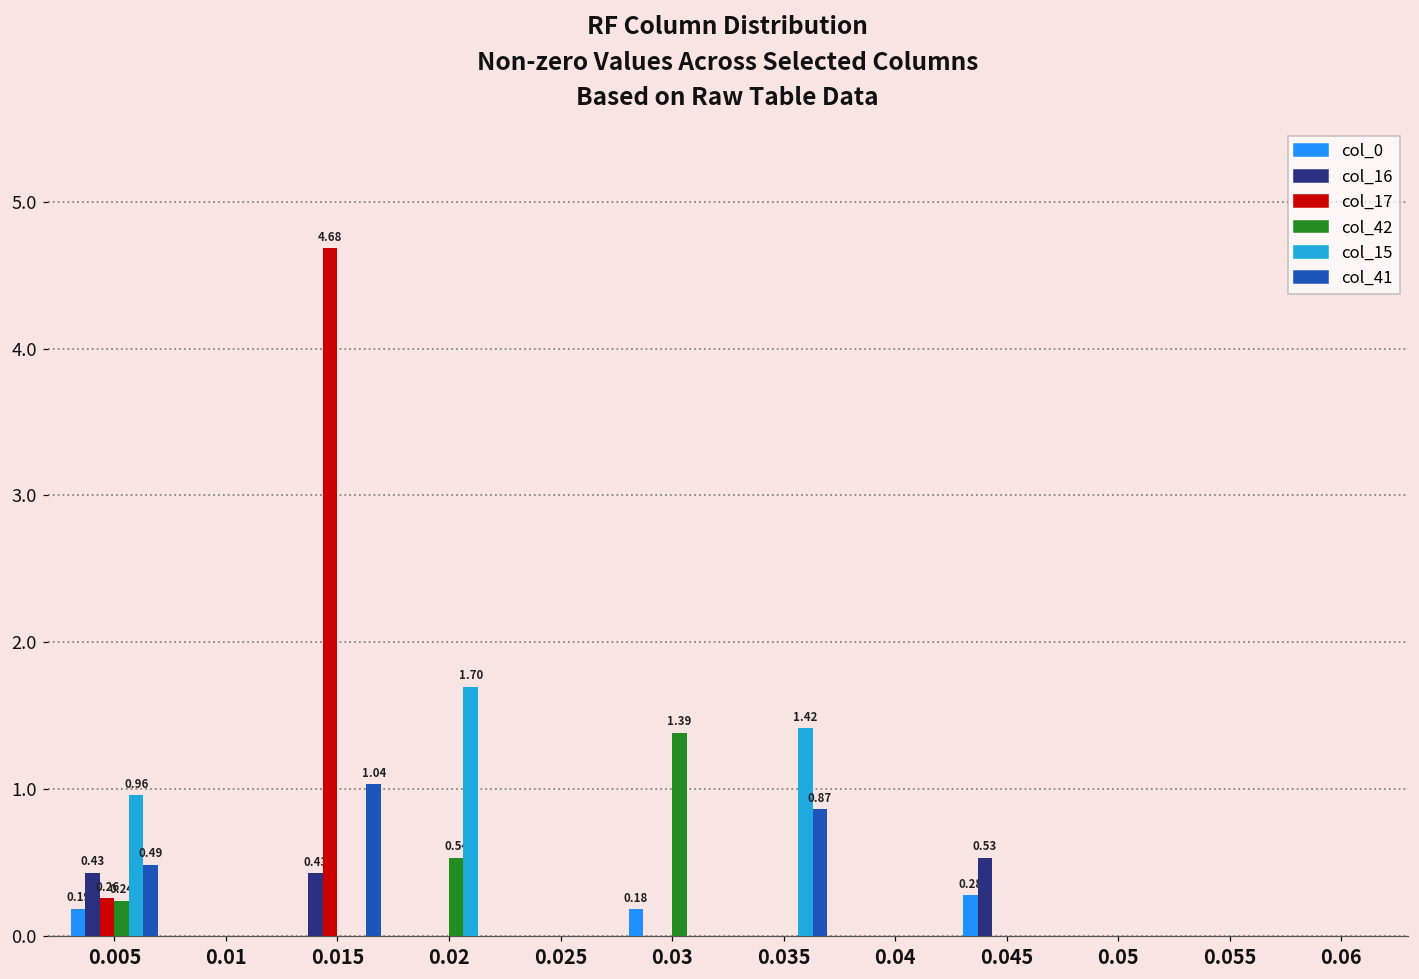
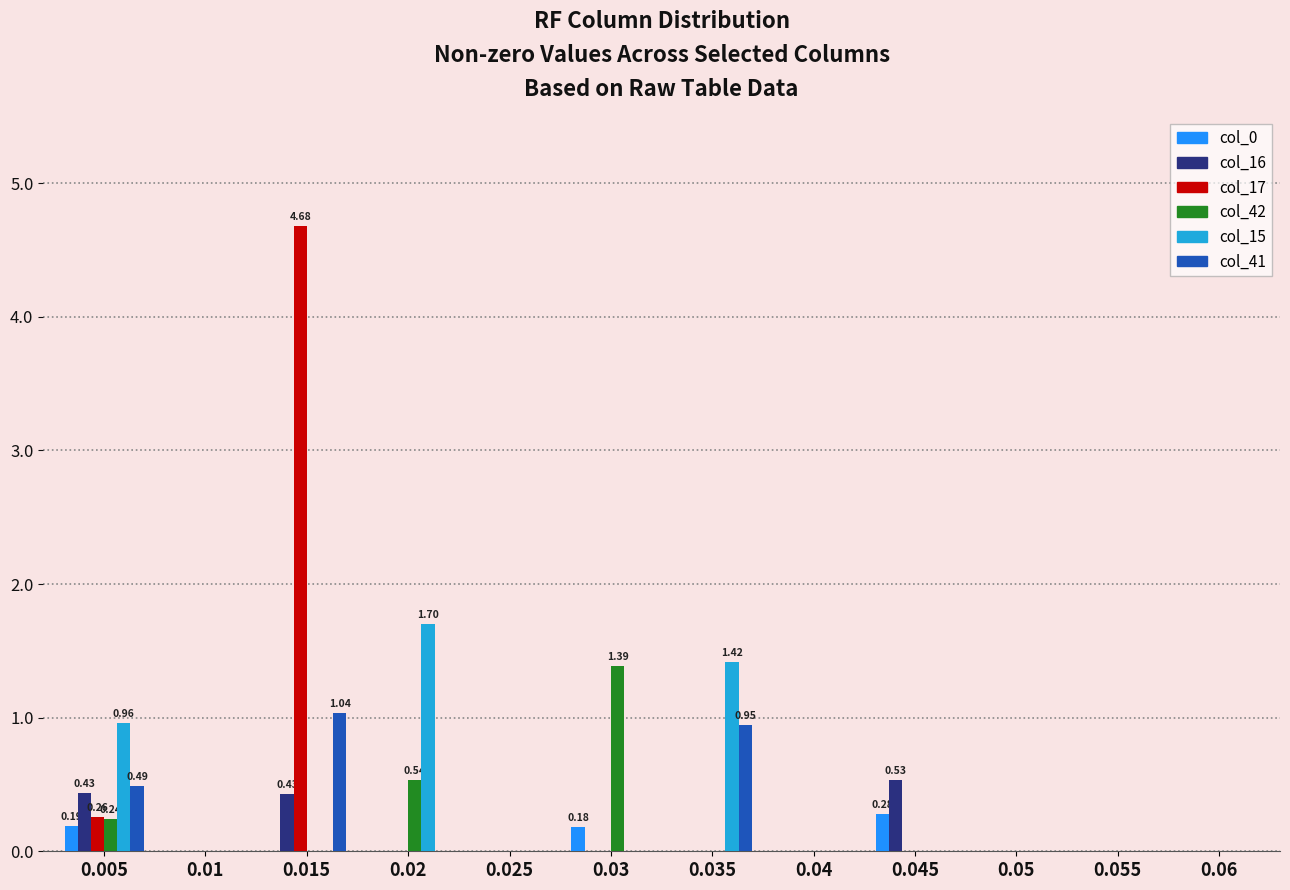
col_41, 0.035: 0.87 -> 0.95
